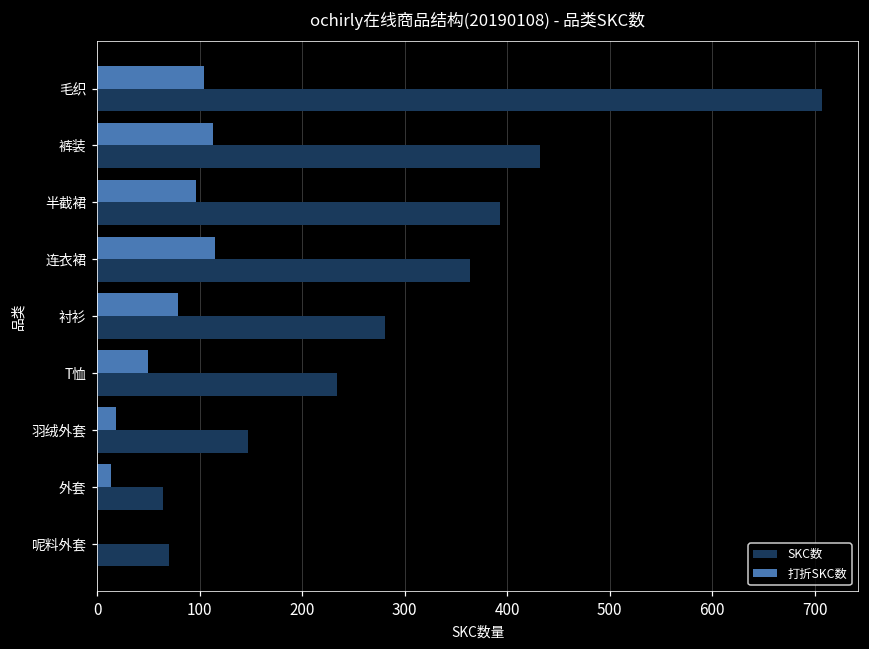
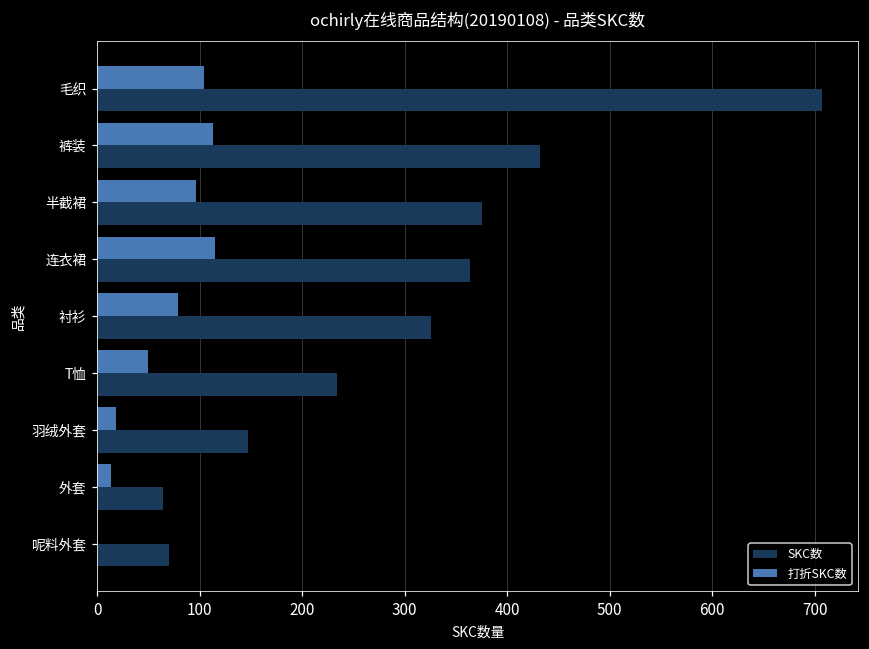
SKC数, 半截裙: 390 -> 380
SKC数, 衬衫: 280 -> 330
